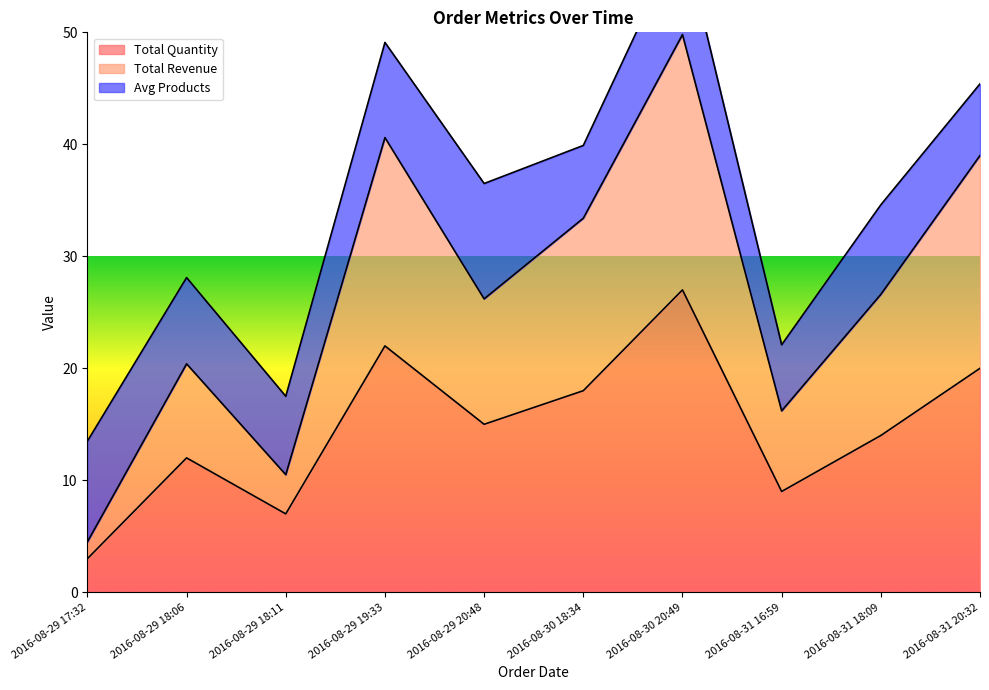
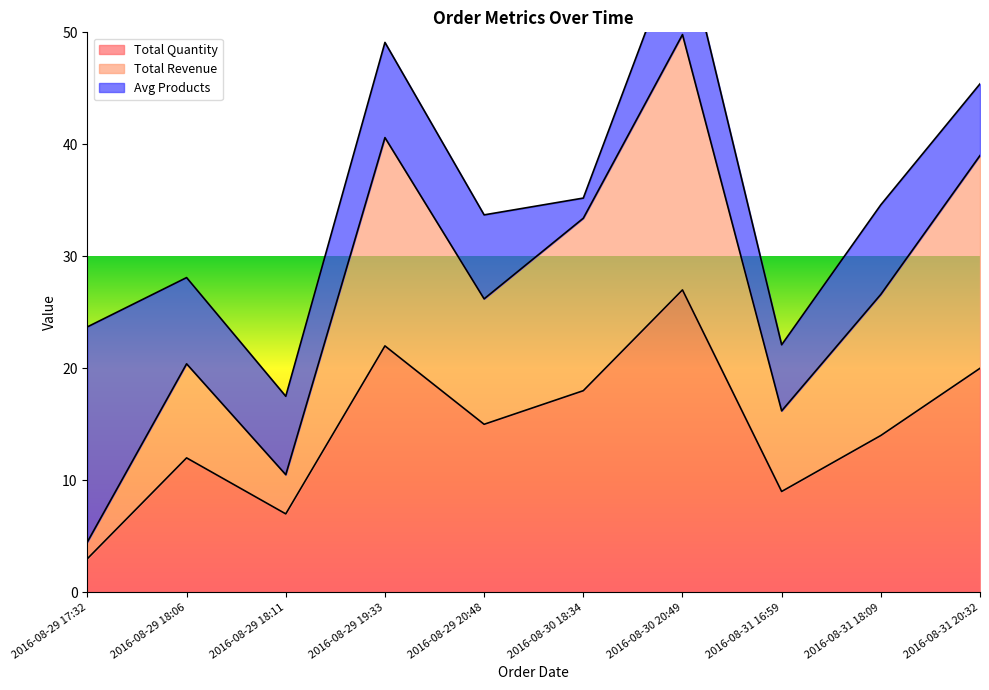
Avg Products, 2016-08-29 17:32: 9.0 -> 19.2
Avg Products, 2016-08-29 20:48: 10.3 -> 7.5
Avg Products, 2016-08-30 18:34: 6.5 -> 1.8
